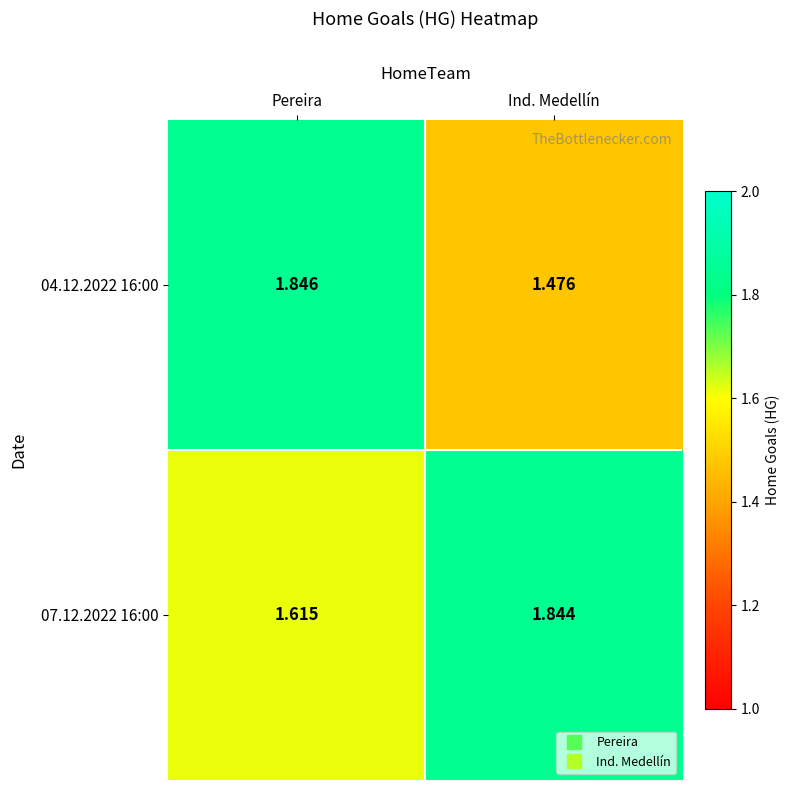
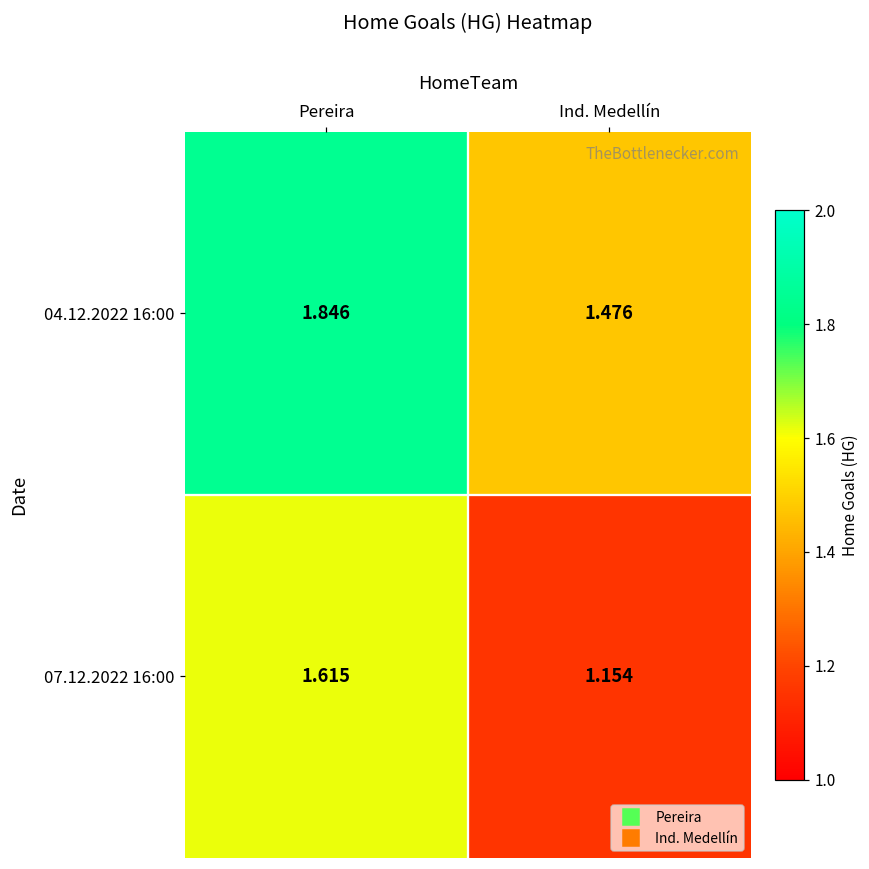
07.12.2022 16:00, Ind. Medellín: 1.844 -> 1.154
